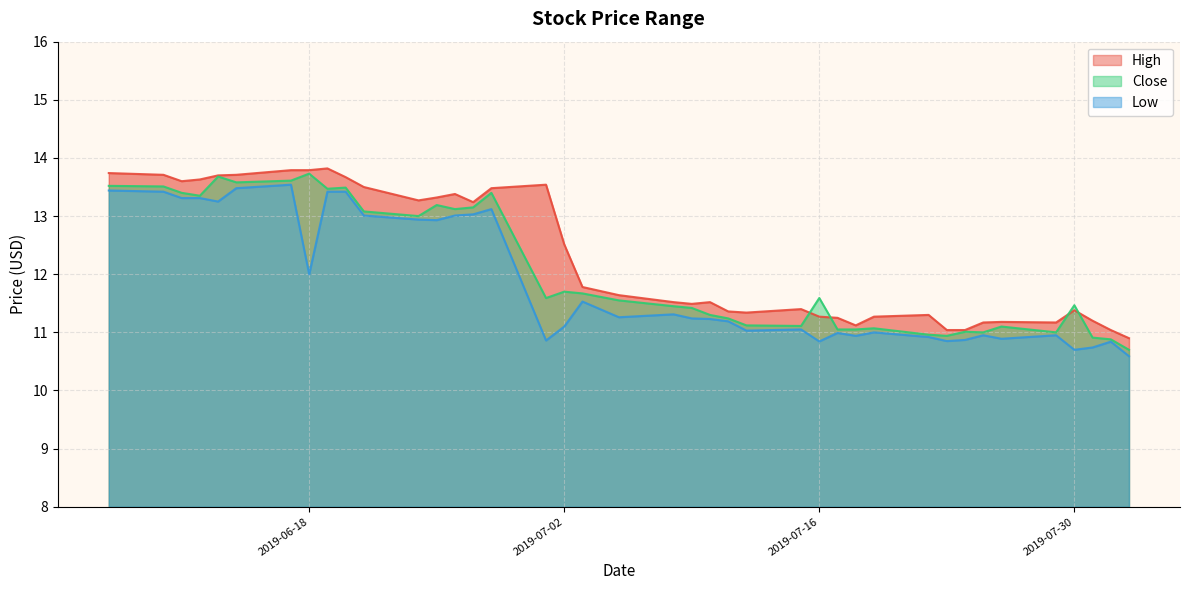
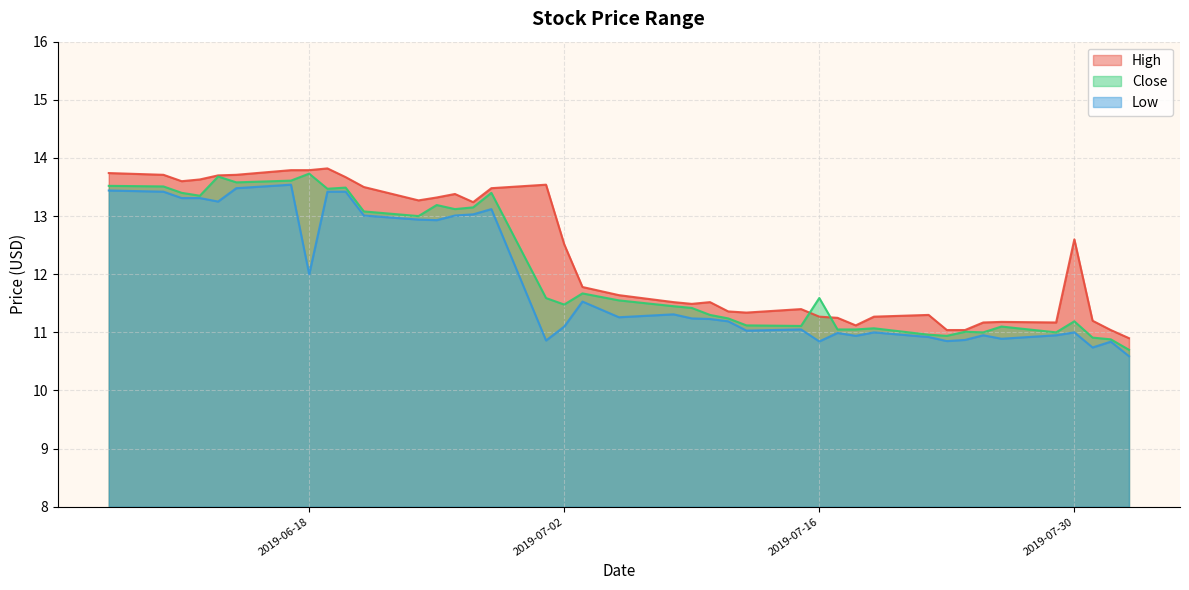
Close, 2019-07-02: 11.7 -> 11.5
High, 2019-07-30: 11.4 -> 12.6
Close, 2019-07-30: 11.5 -> 11.2
Low, 2019-07-30: 10.7 -> 11.0
